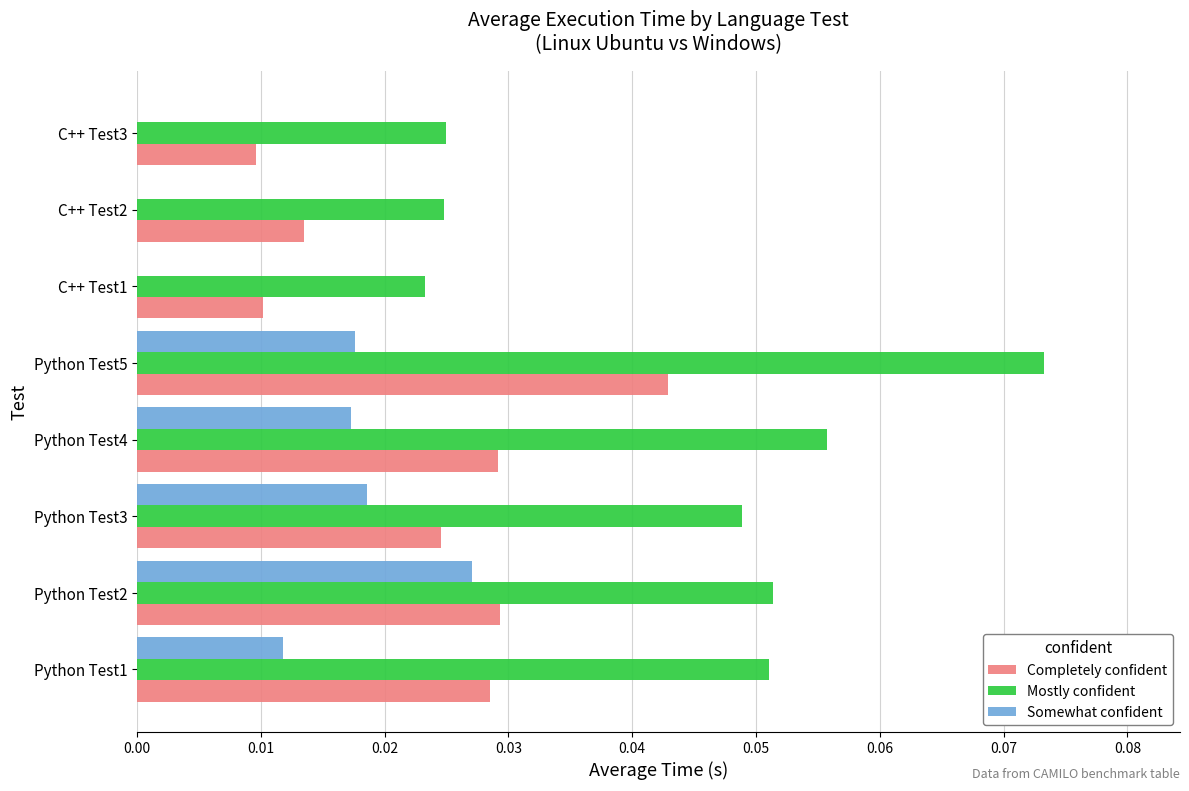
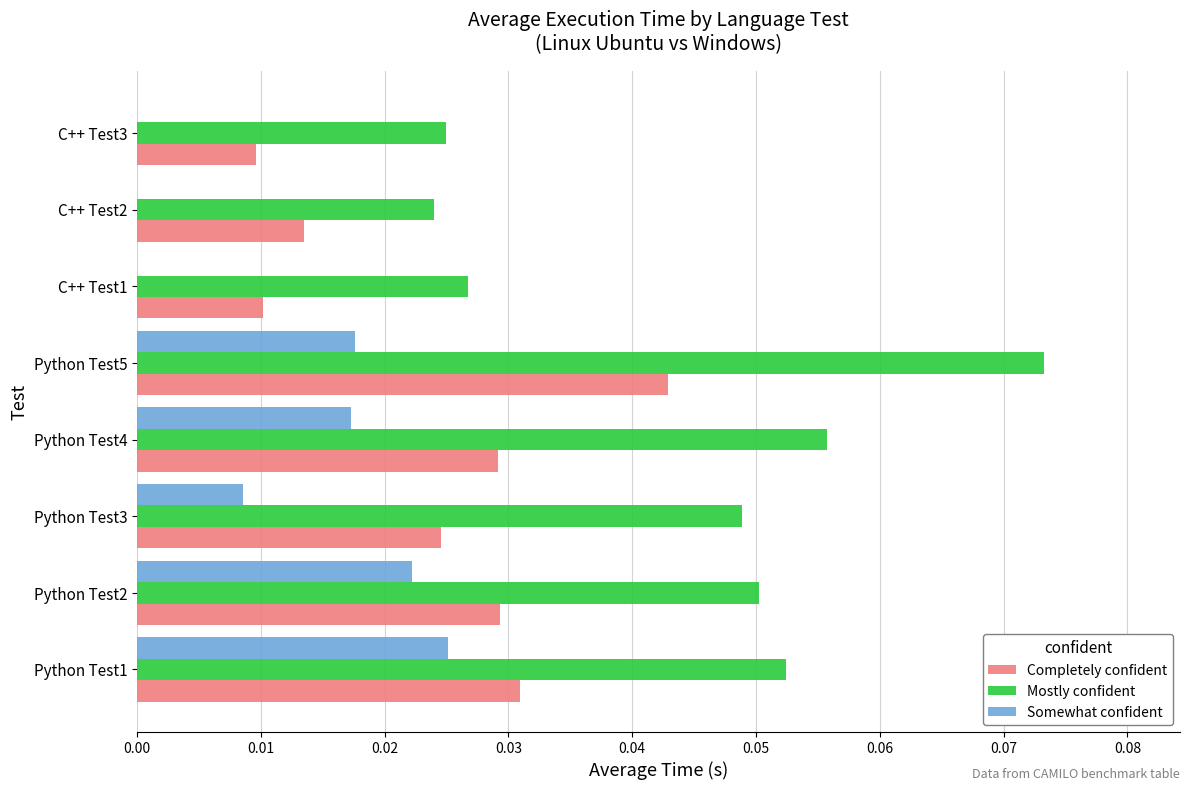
Mostly confident, C++ Test2: 0.0248 -> 0.0240
Mostly confident, C++ Test1: 0.0232 -> 0.0268
Somewhat confident, Python Test3: 0.0186 -> 0.0085
Somewhat confident, Python Test2: 0.0271 -> 0.0223
Mostly confident, Python Test2: 0.0514 -> 0.0502
Somewhat confident, Python Test1: 0.0118 -> 0.0251
Mostly confident, Python Test1: 0.0511 -> 0.0524
Completely confident, Python Test1: 0.0285 -> 0.0309
